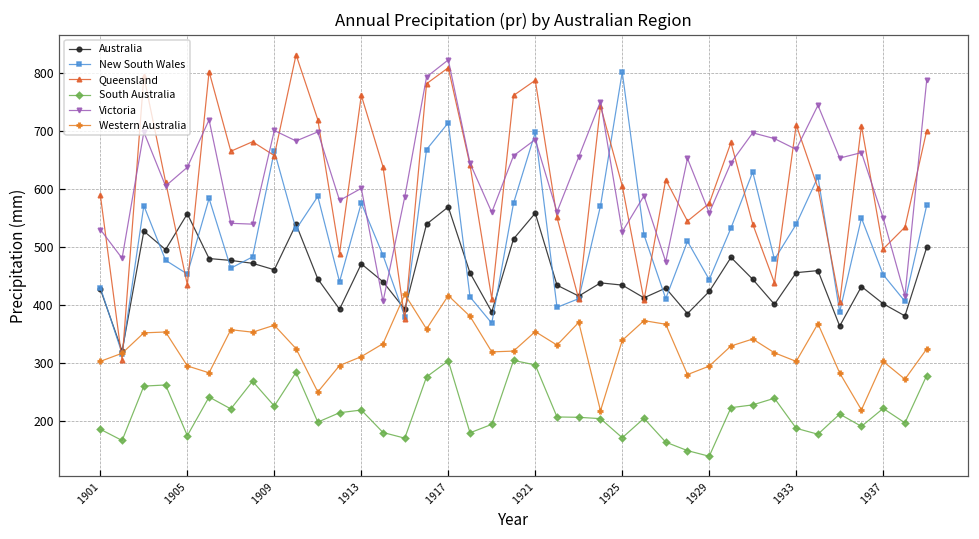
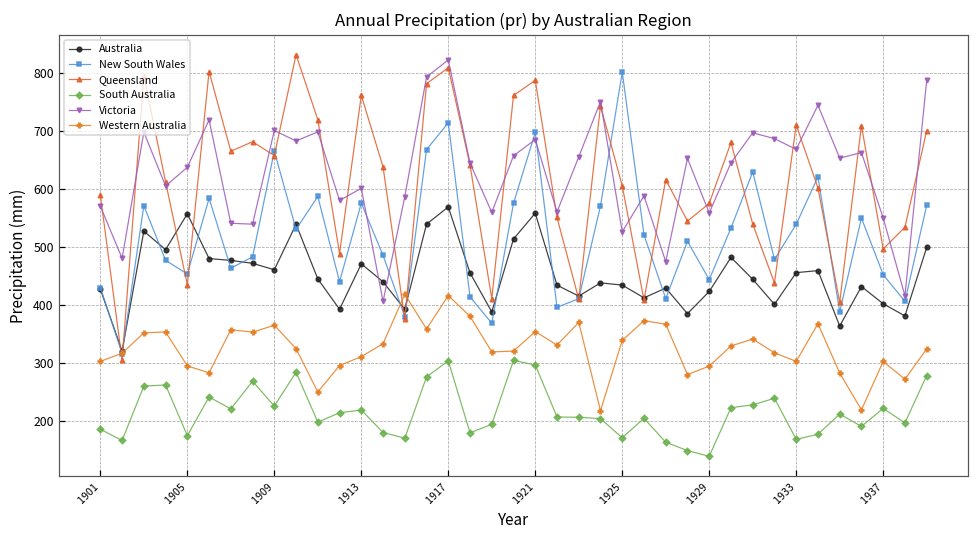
Victoria, 1901: 530 -> 570
South Australia, 1933: 190 -> 170
